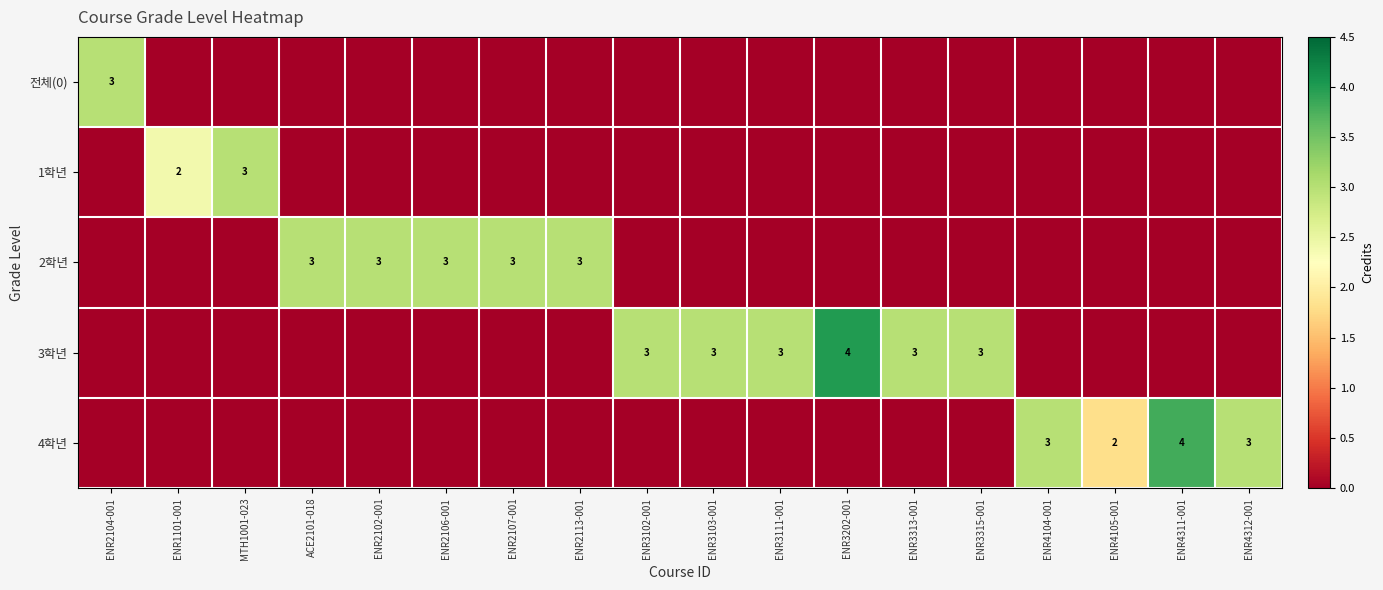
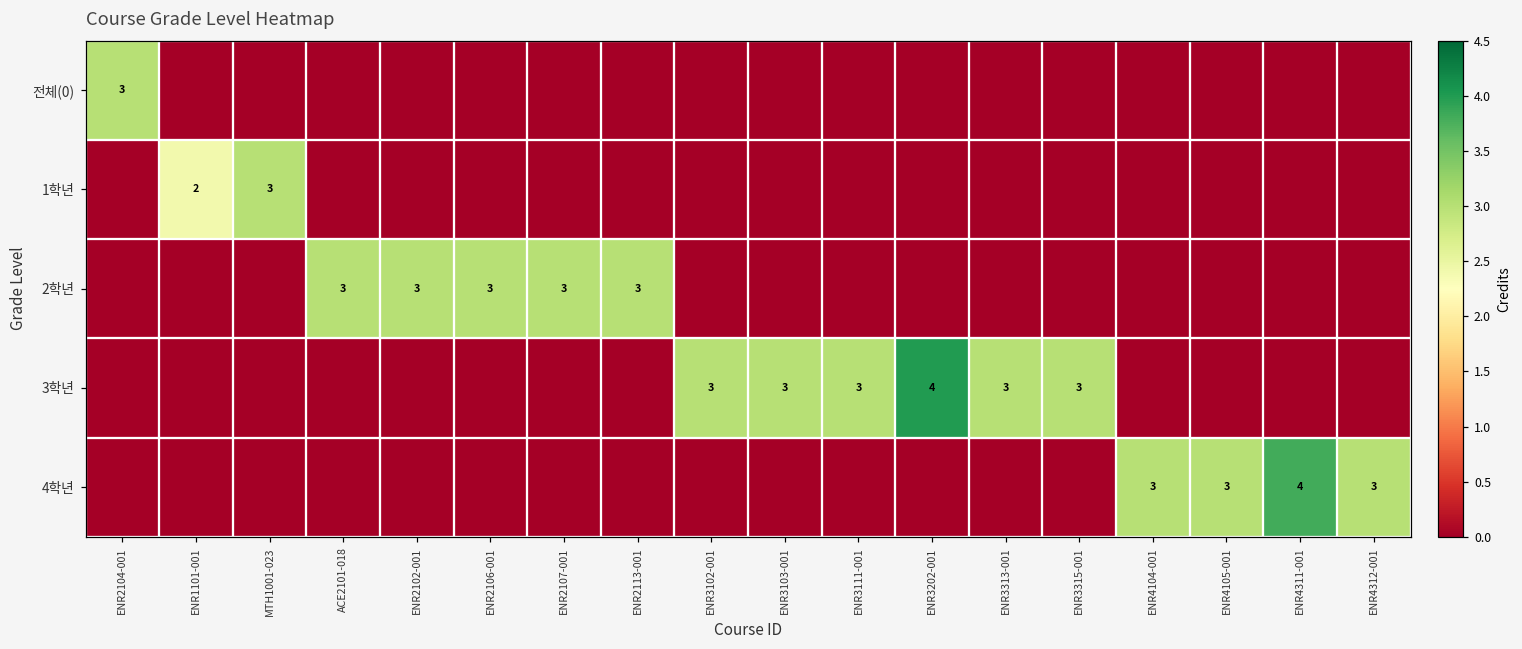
4학년, ENR4105-001: 2 -> 3
